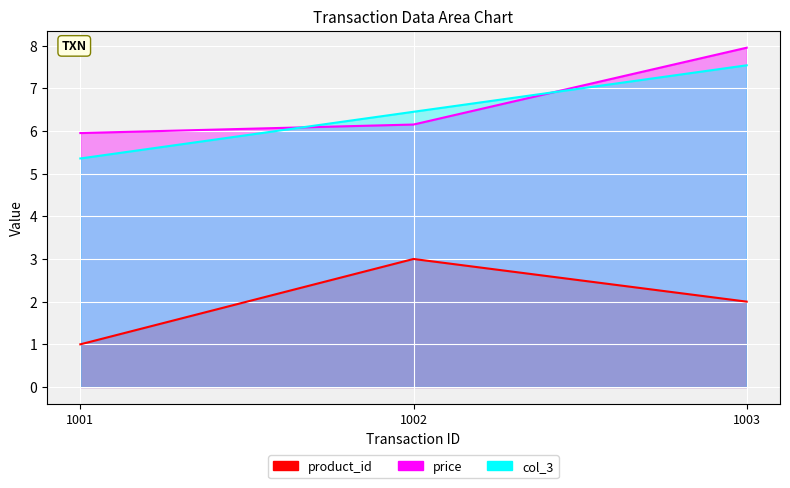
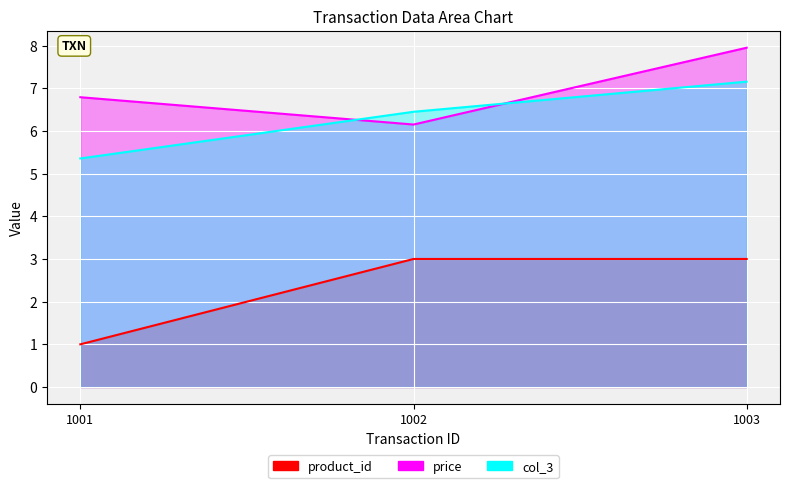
price, 1001: 6.0 -> 6.8
product_id, 1003: 2 -> 3
col_3, 1003: 7.5 -> 7.2
